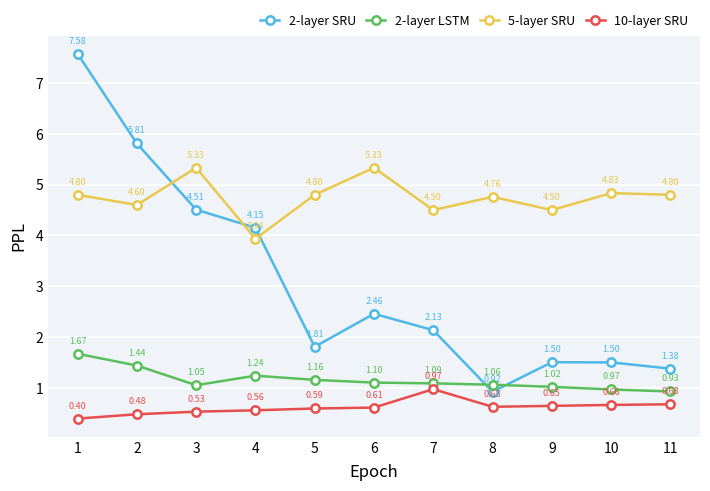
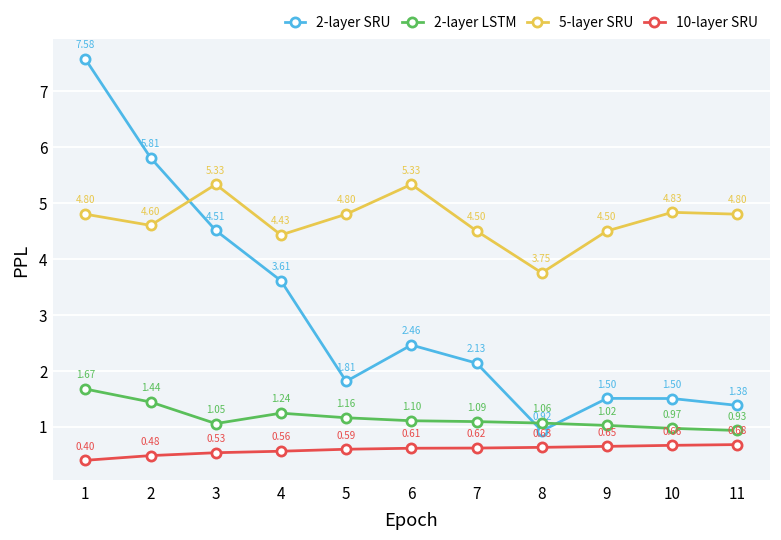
2-layer SRU, 4: 4.15 -> 3.61
5-layer SRU, 4: 3.94 -> 4.43
10-layer SRU, 7: 0.97 -> 0.62
5-layer SRU, 8: 4.76 -> 3.75
